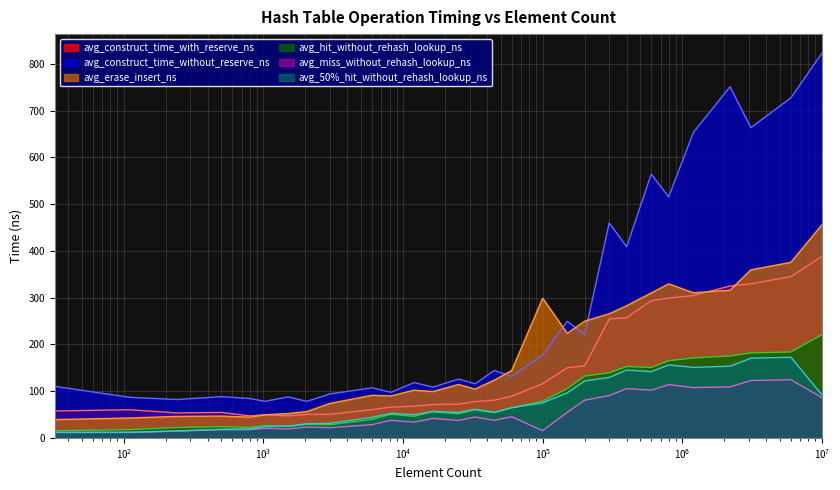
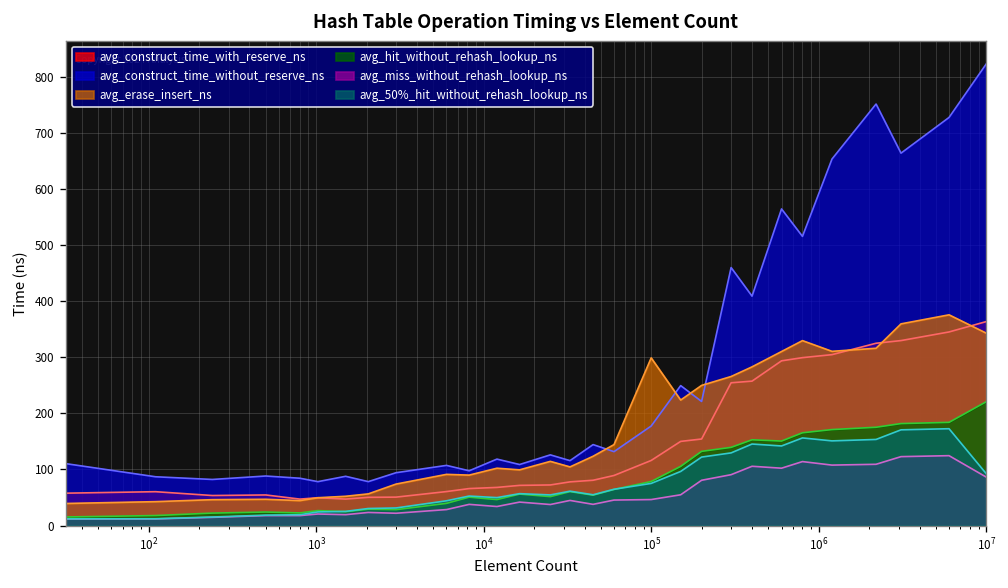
avg_miss_without_rehash_lookup_ns, 10^5: 20 -> 50
avg_construct_time_with_reserve_ns, 10^7: 390 -> 360
avg_erase_insert_ns, 10^7: 460 -> 340
